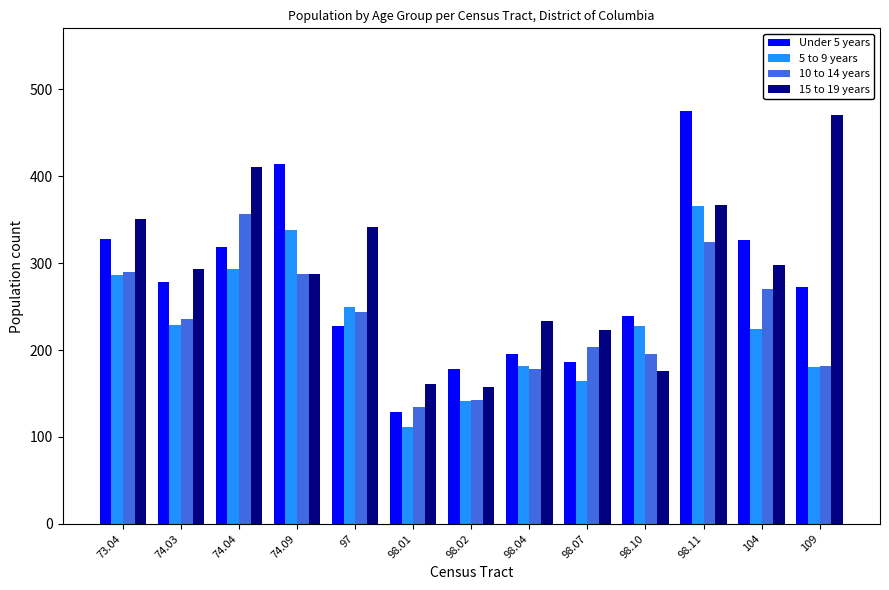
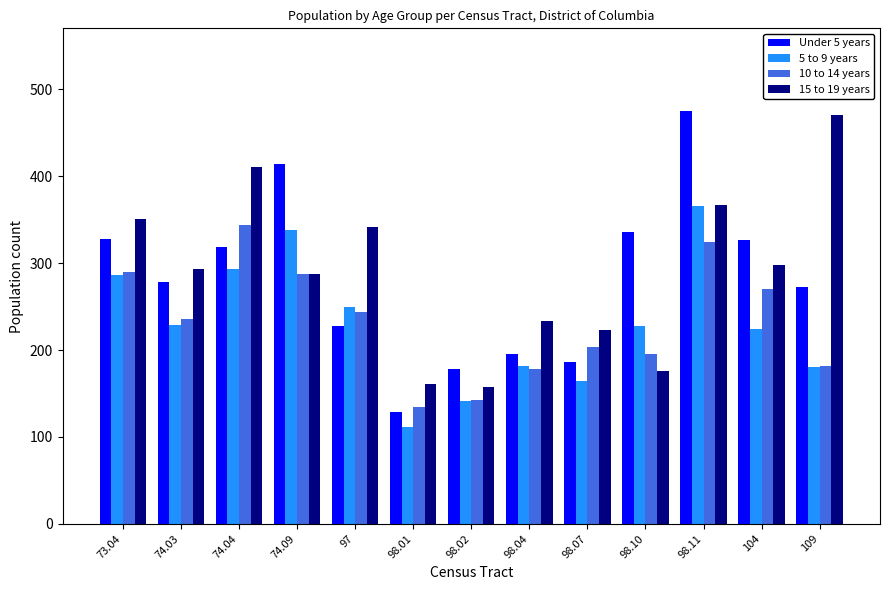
10 to 14 years, 74.04: 360 -> 340
Under 5 years, 98.10: 240 -> 340
